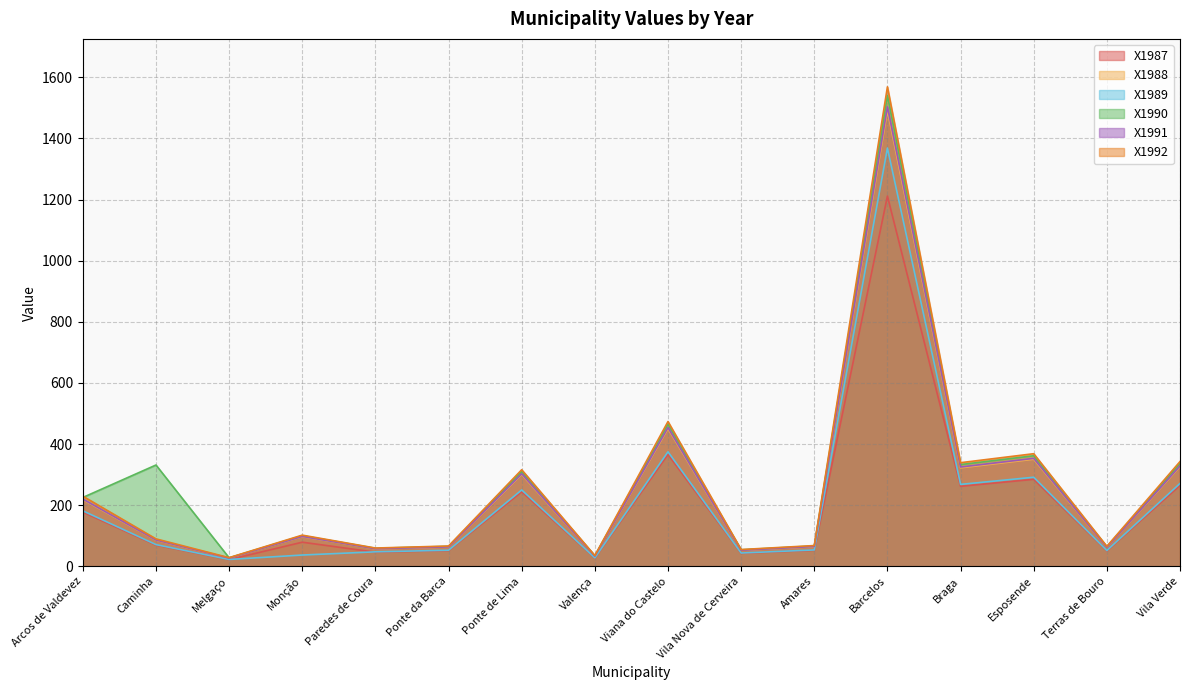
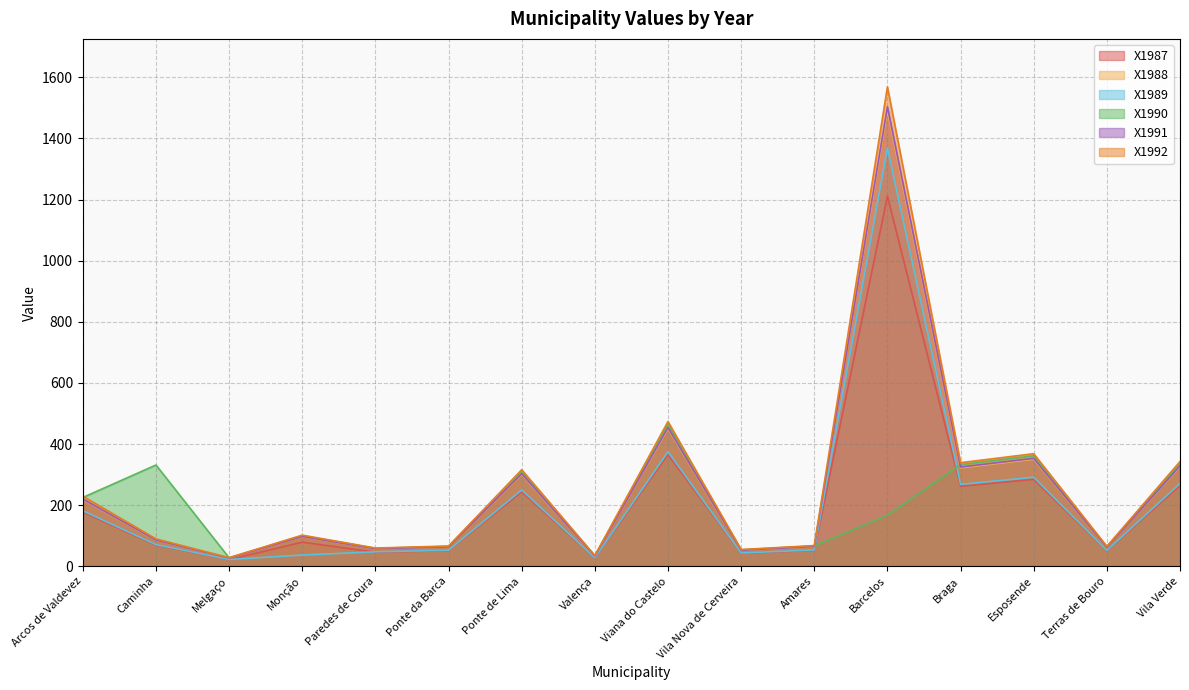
X1990, Barcelos: 1540 -> 170
